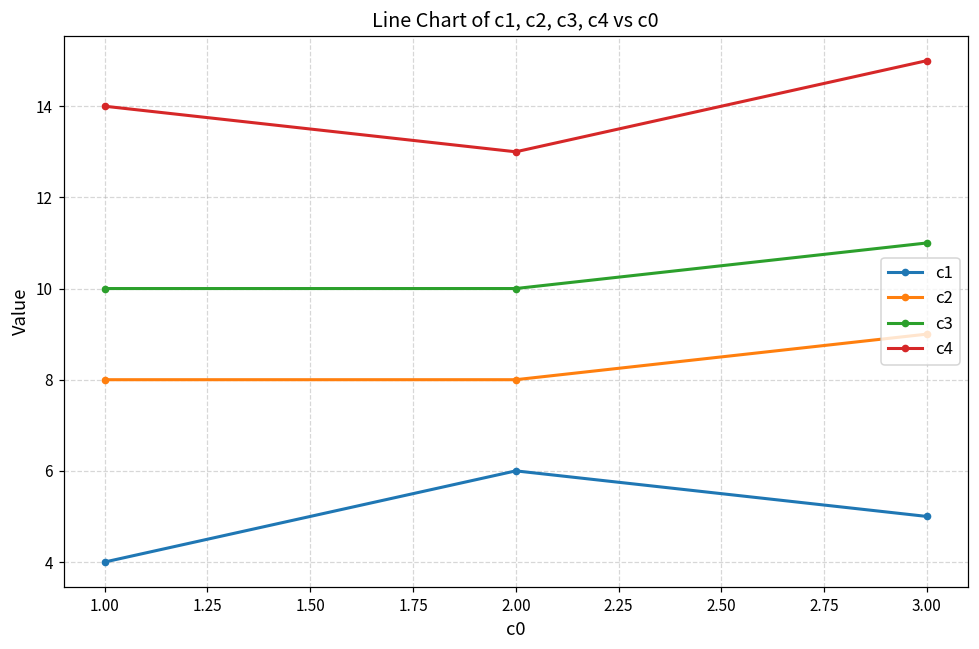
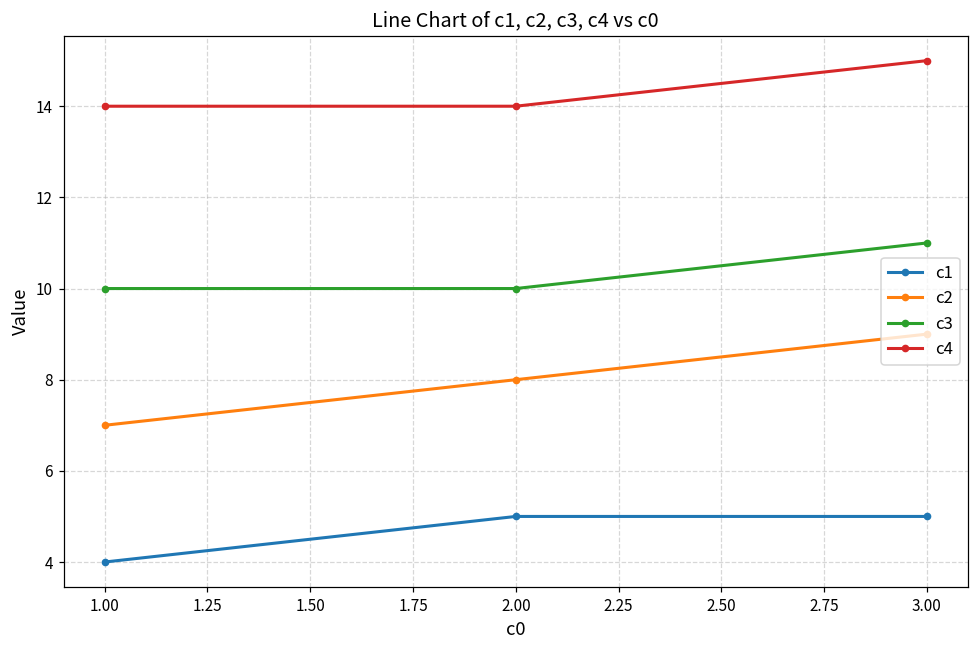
c2, 1.00: 8 -> 7
c1, 2.00: 6 -> 5
c4, 2.00: 13 -> 14
